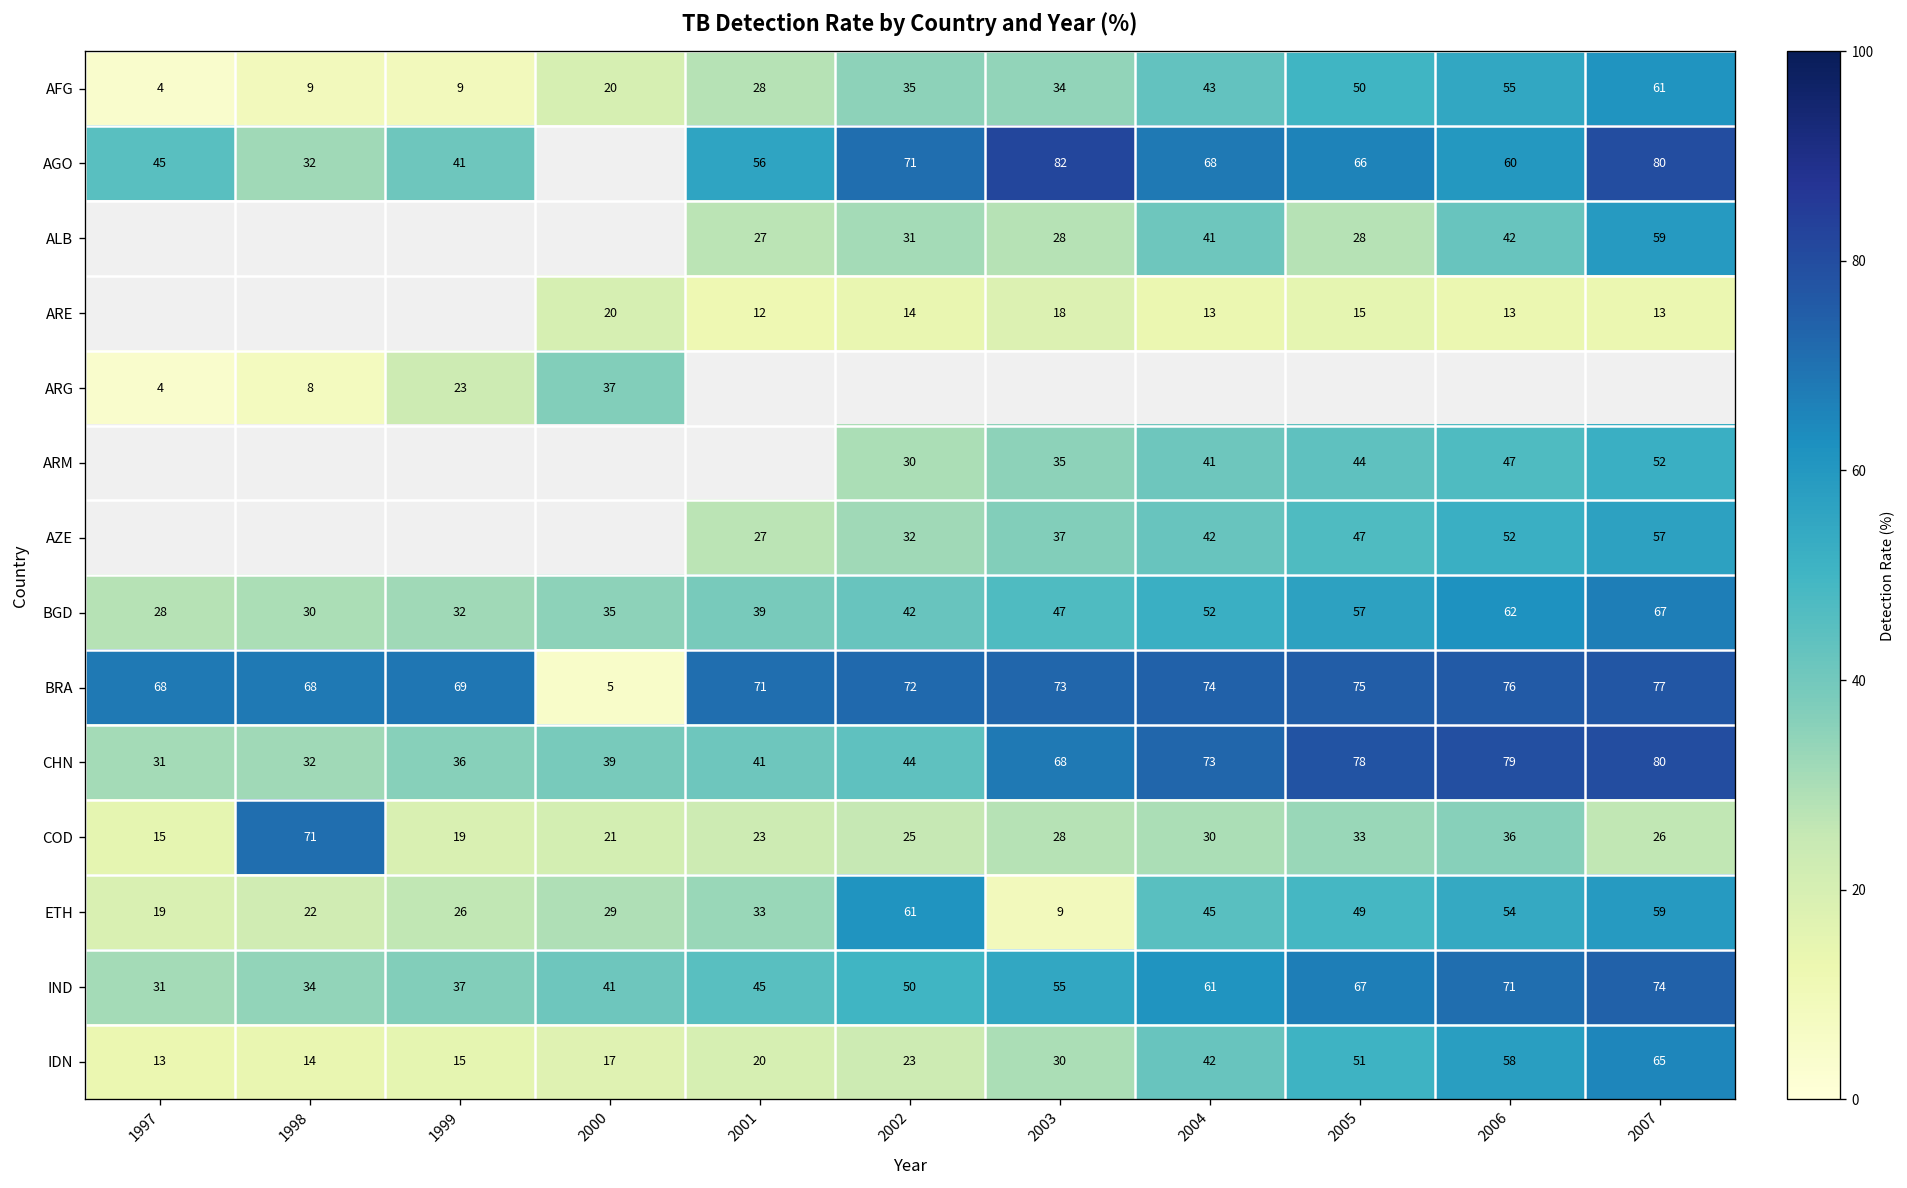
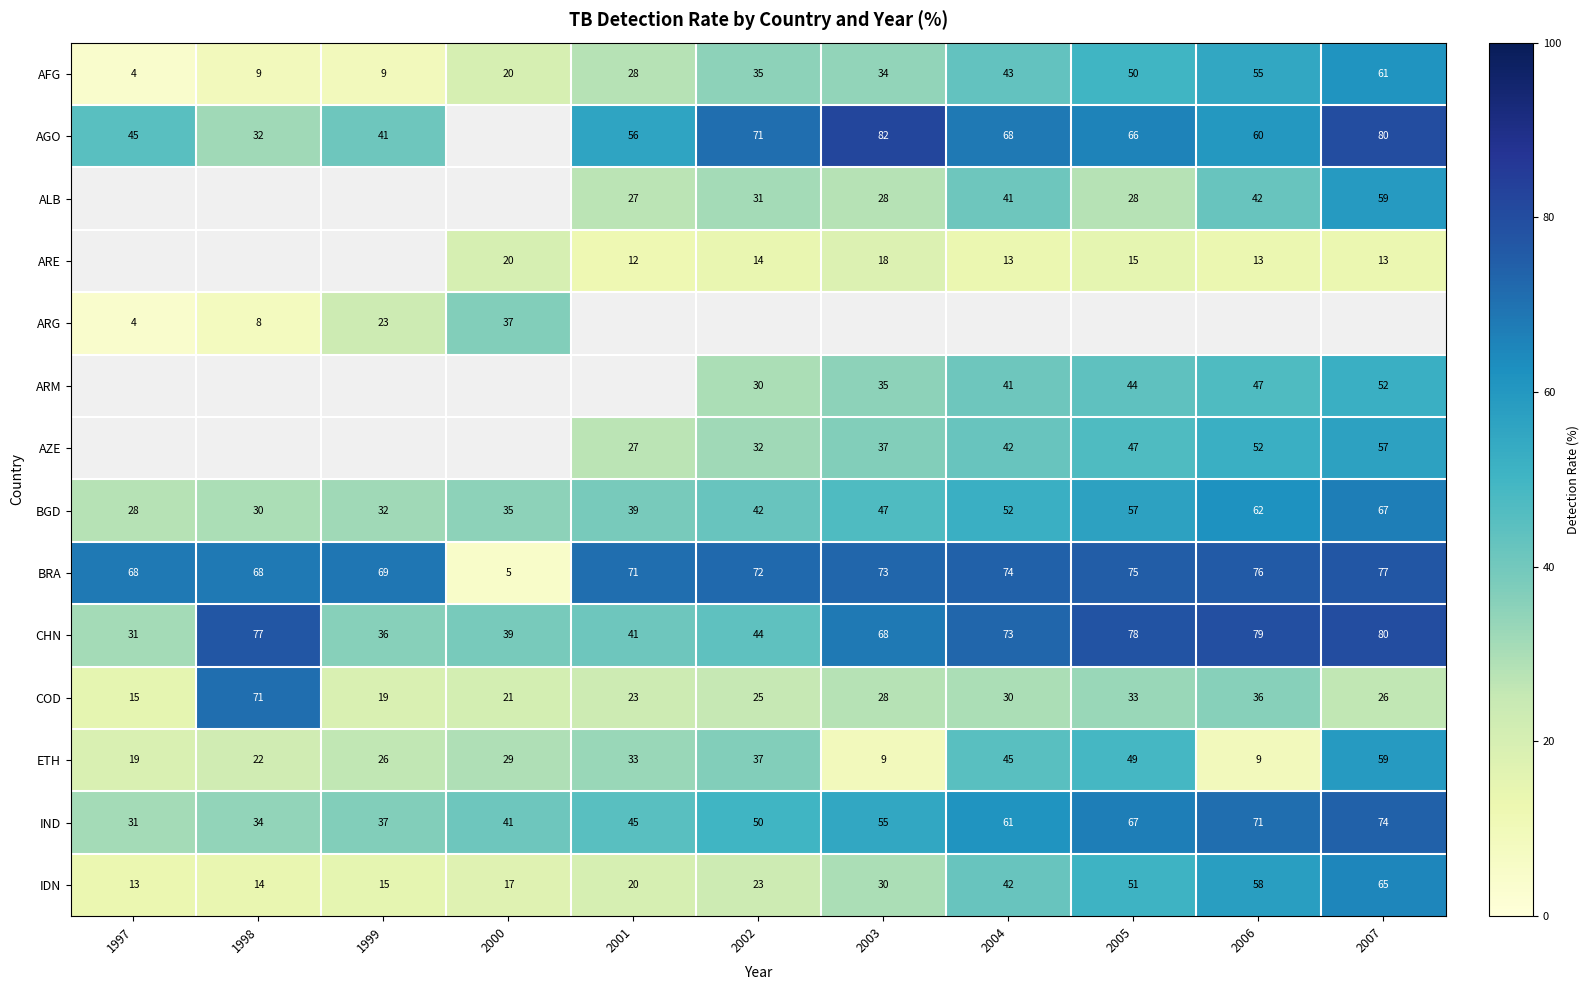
CHN, 1998: 32 -> 77
ETH, 2002: 61 -> 37
ETH, 2006: 54 -> 9
